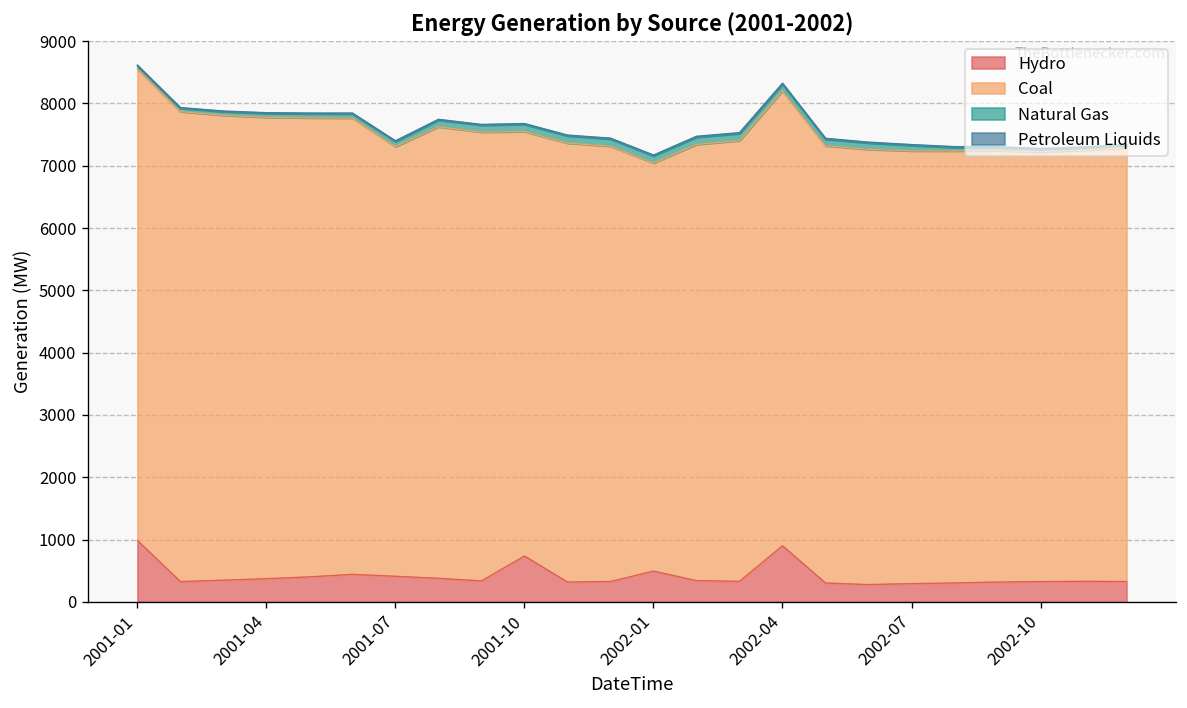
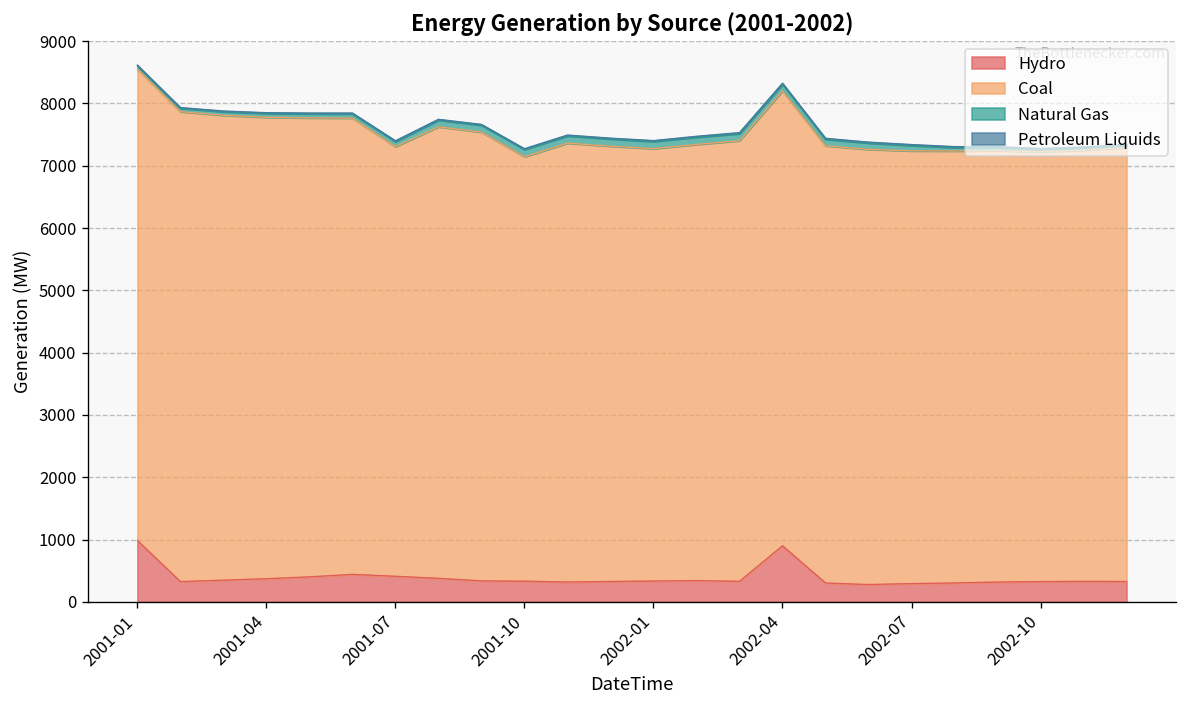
Hydro, 2001-10: 700 -> 300
Hydro, 2002-01: 500 -> 300
Coal, 2002-01: 6500 -> 6900
